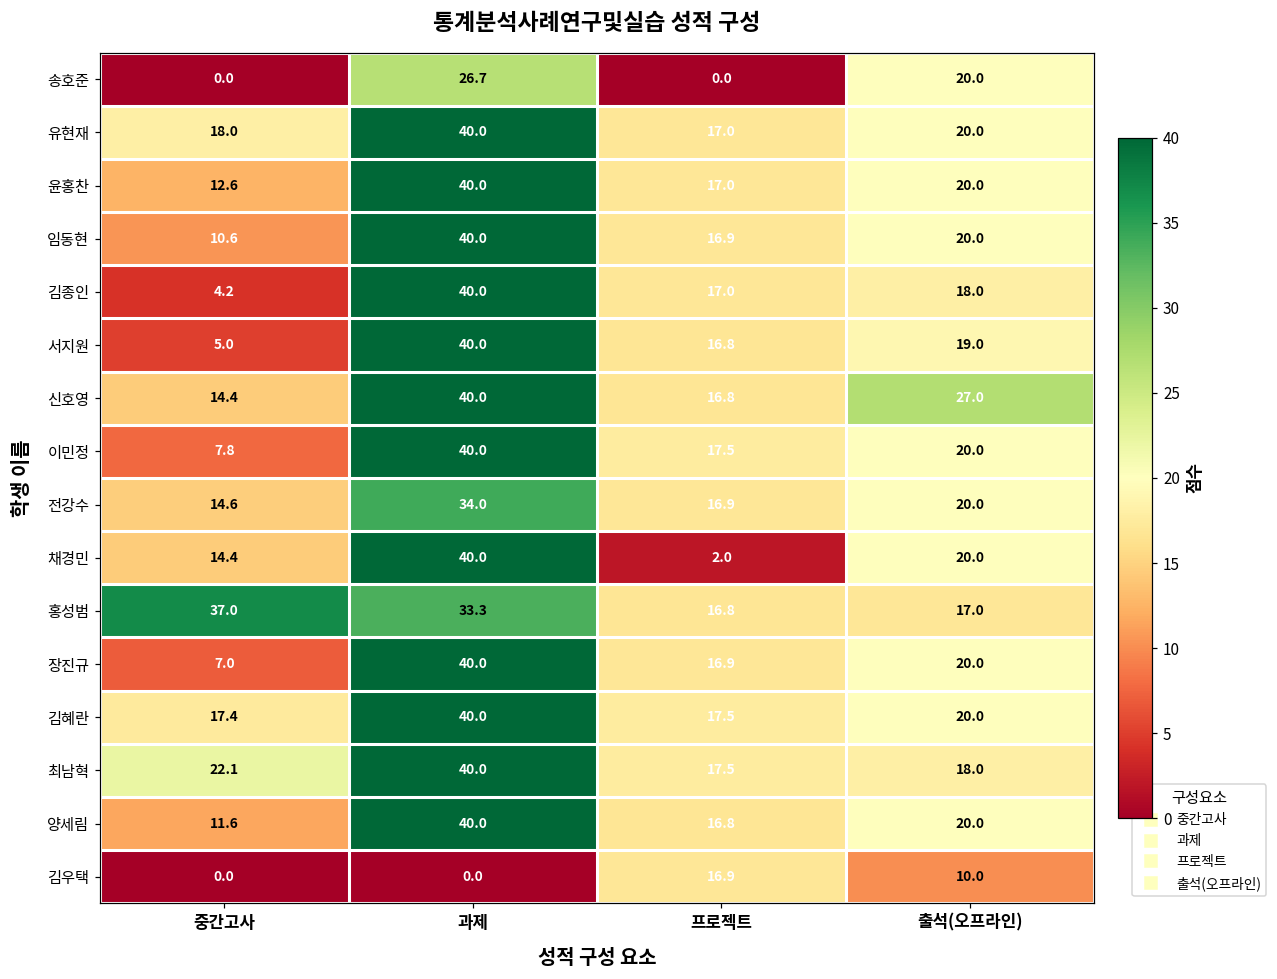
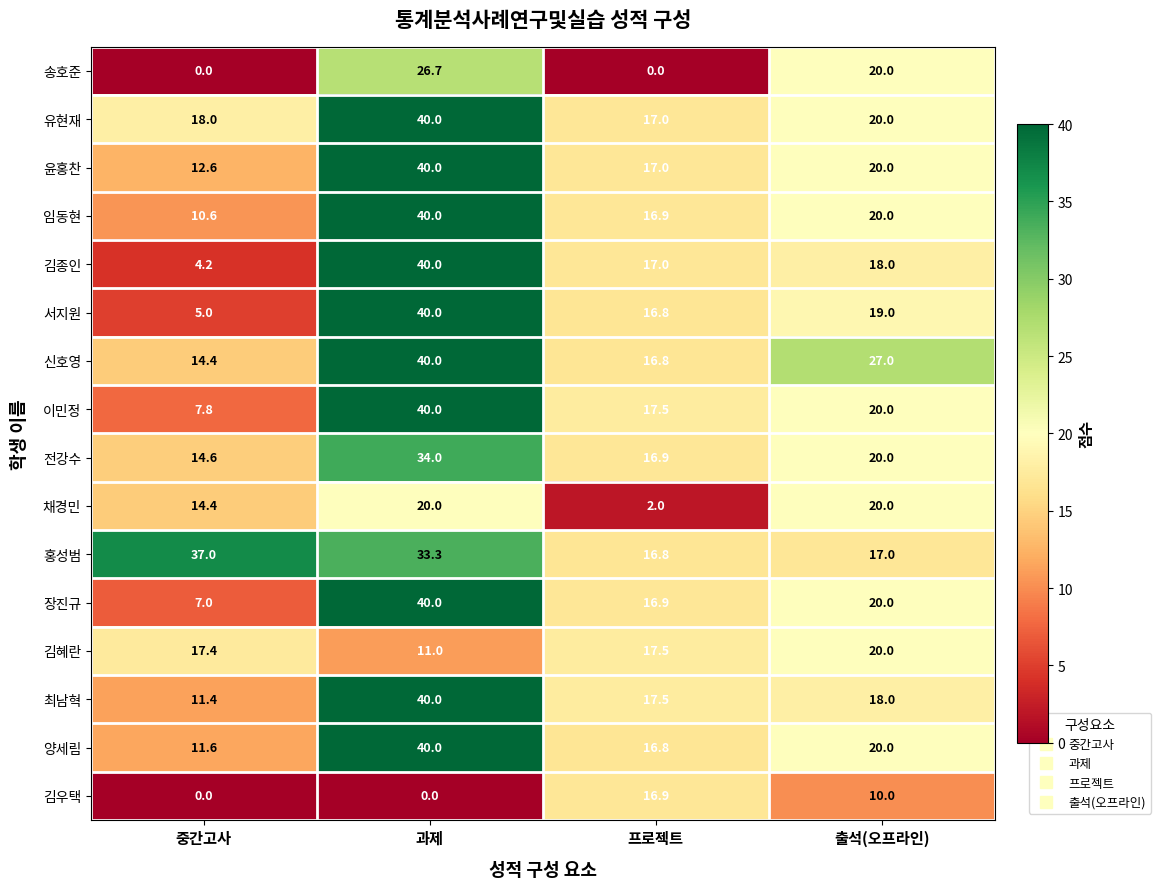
채경민, 과제: 40.0 -> 20.0
김혜란, 과제: 40.0 -> 11.0
최남혁, 중간고사: 22.1 -> 11.4
